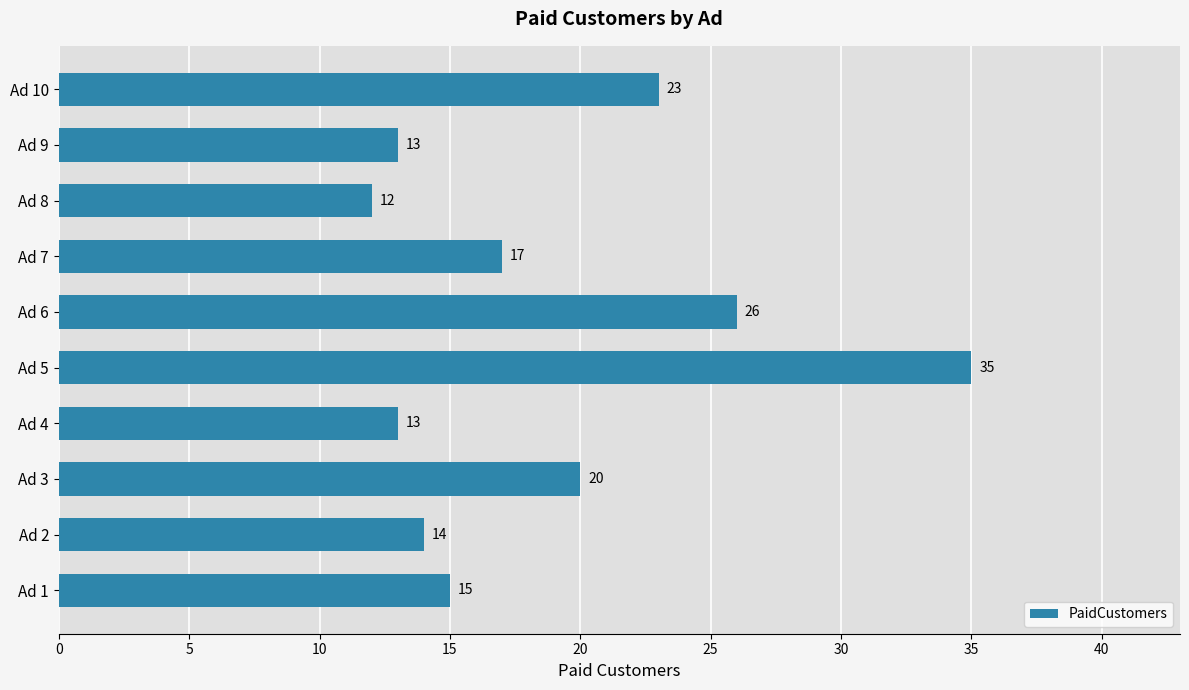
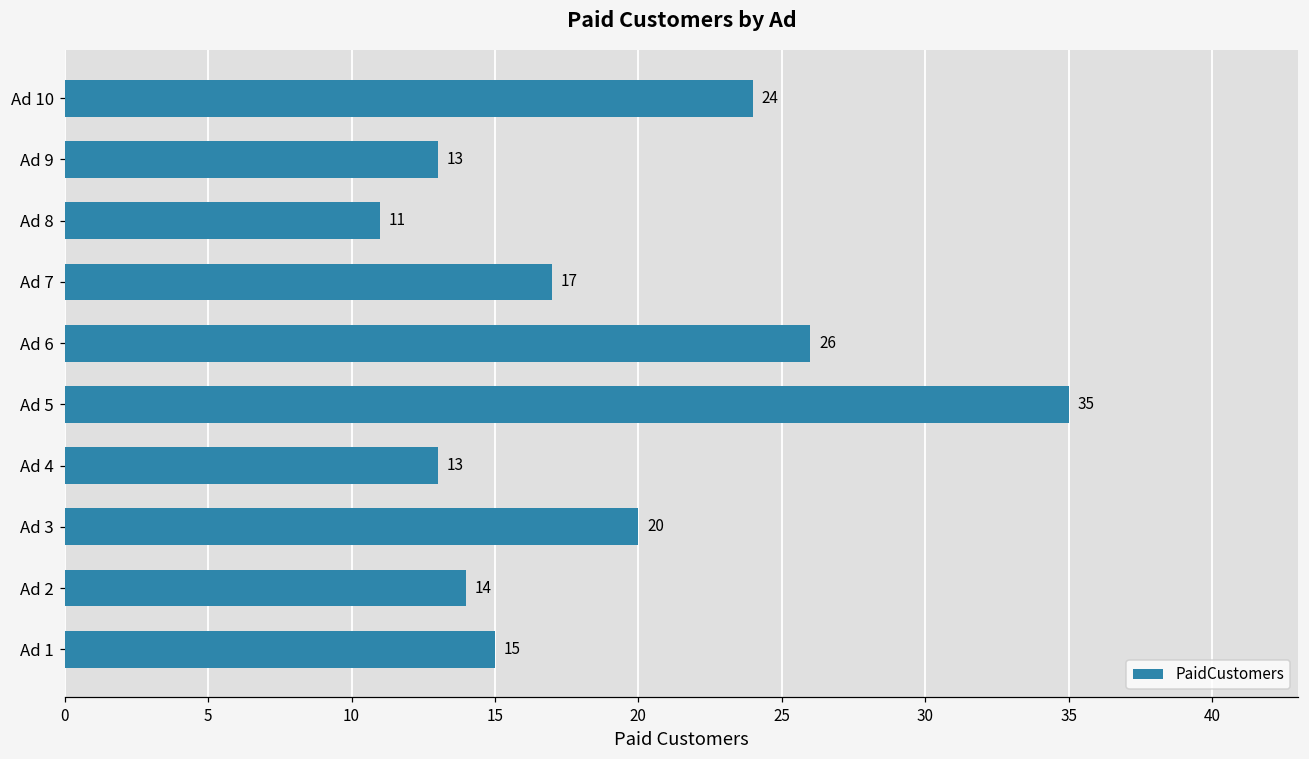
Ad 10: 23 -> 24
Ad 8: 12 -> 11
